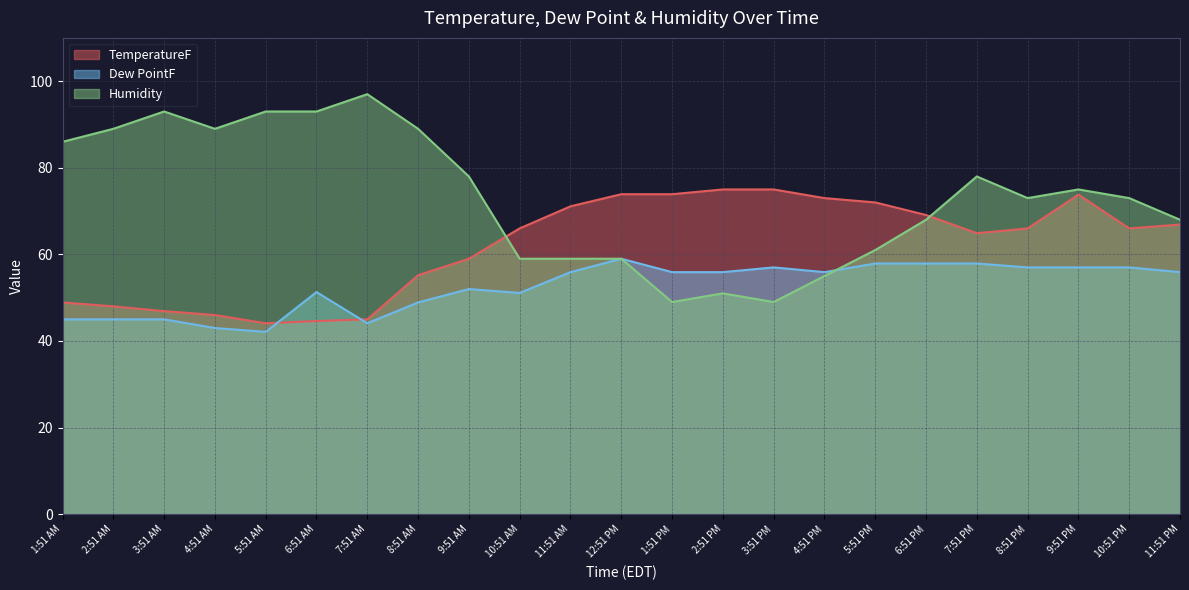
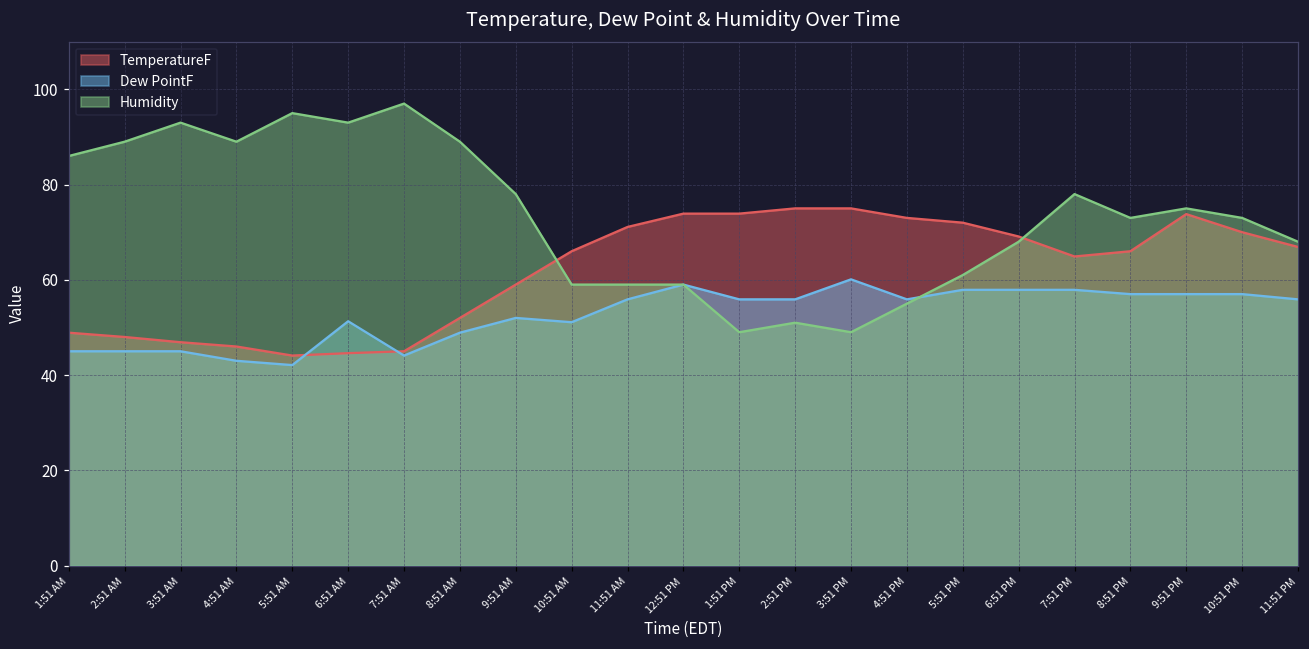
Humidity, 5:51 AM: 93 -> 95
TemperatureF, 8:51 AM: 55 -> 52
Dew PointF, 3:51 PM: 57 -> 60
TemperatureF, 10:51 PM: 66 -> 70
